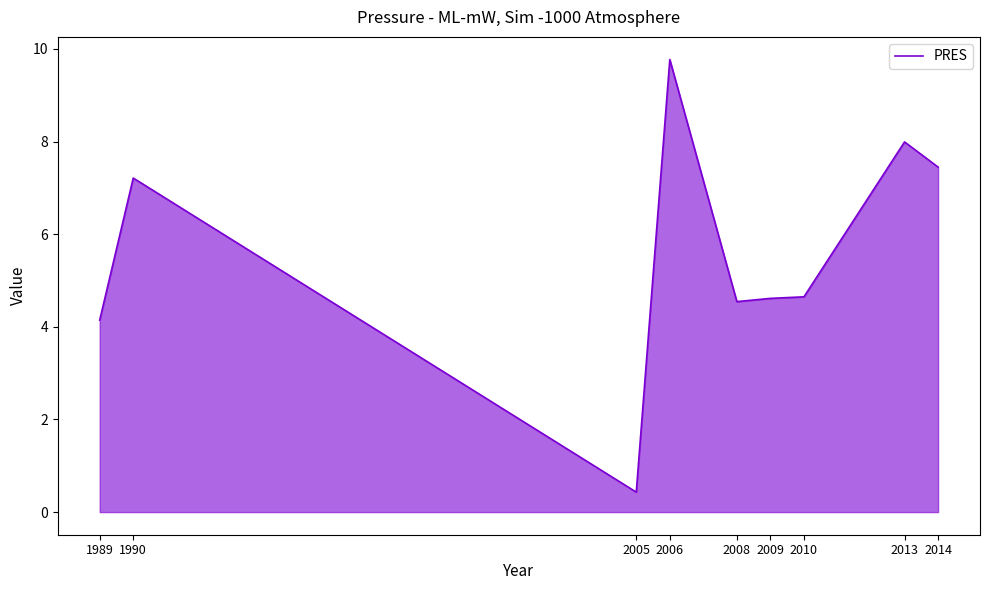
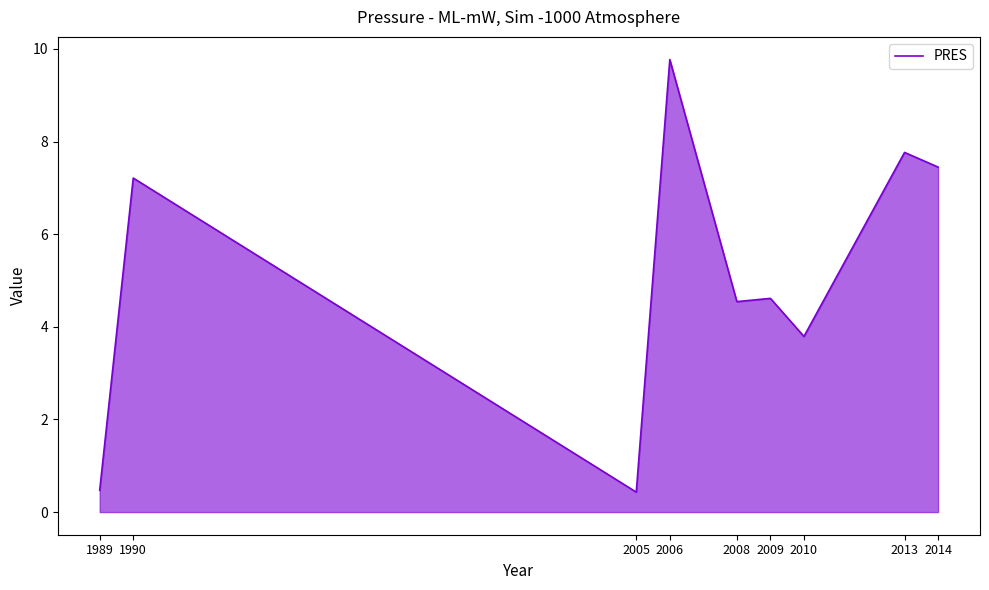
1989: 4.1 -> 0.5
2010: 4.6 -> 3.8
2013: 8.0 -> 7.8
